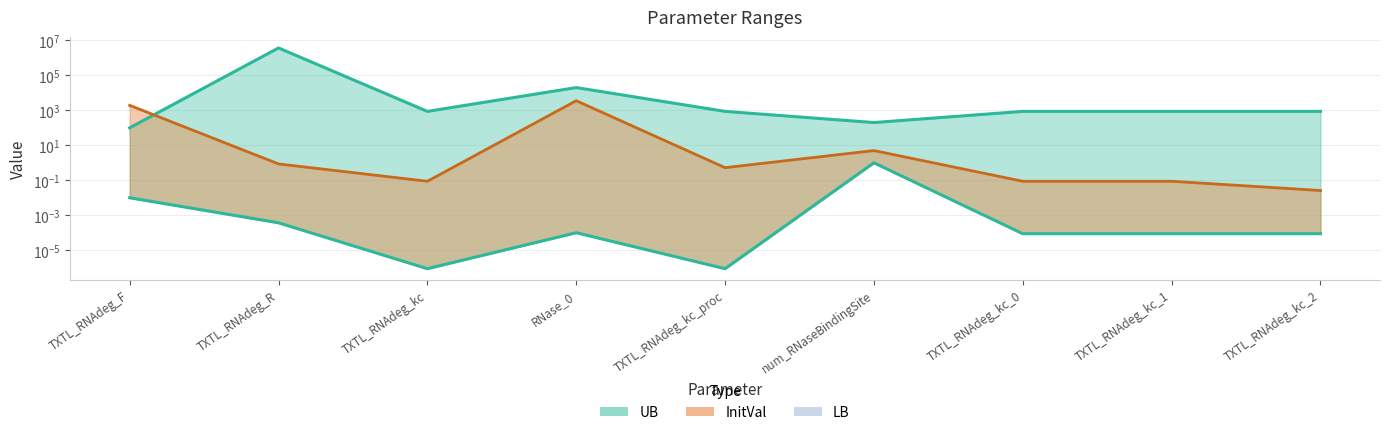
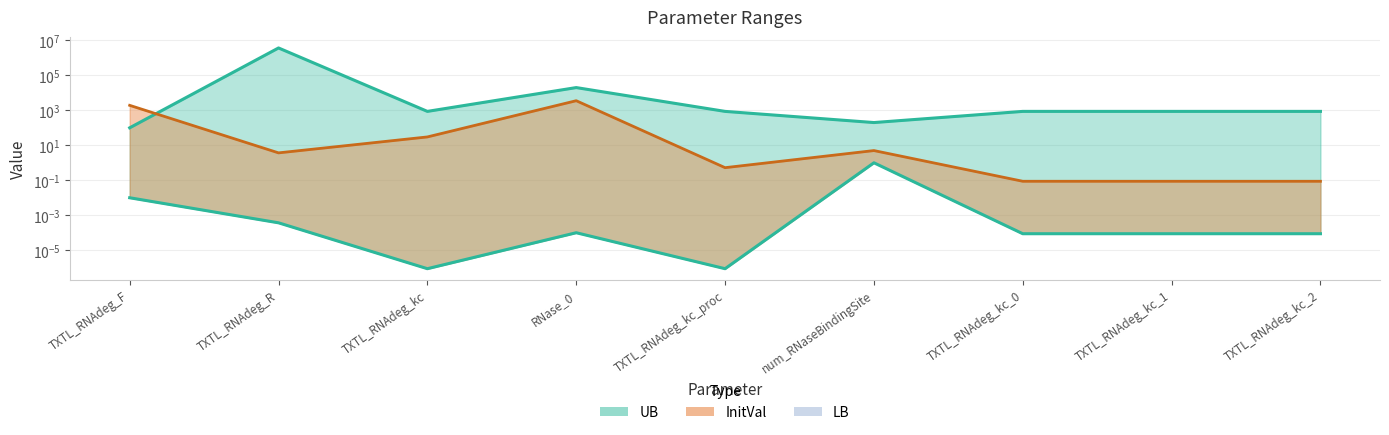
InitVal, TXTL_RNAdeg_R: 1 -> 4
InitVal, TXTL_RNAdeg_kc: 0.1 -> 30
InitVal, TXTL_RNAdeg_kc_2: 0.03 -> 0.1
